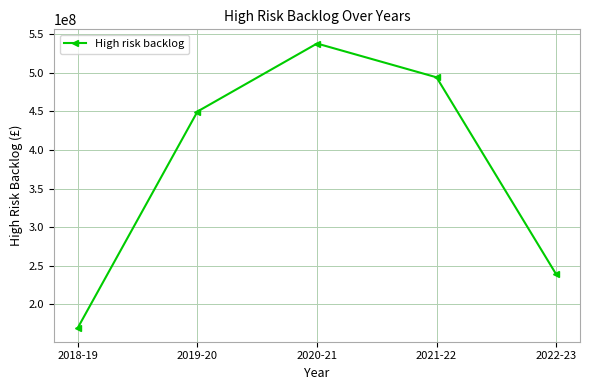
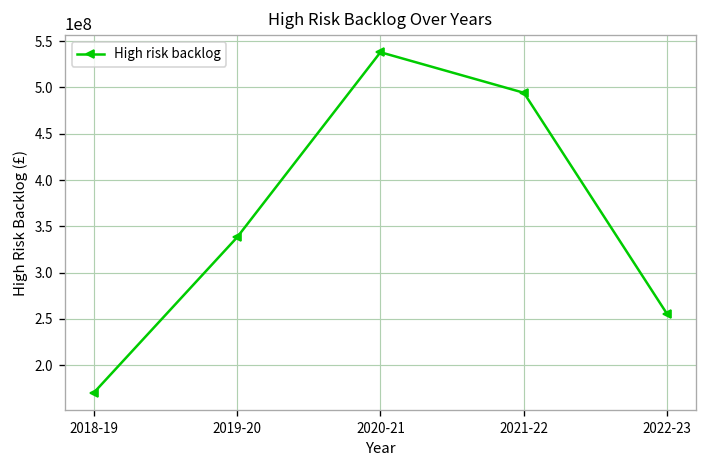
2019-20: 450000000 -> 340000000
2022-23: 240000000 -> 260000000
